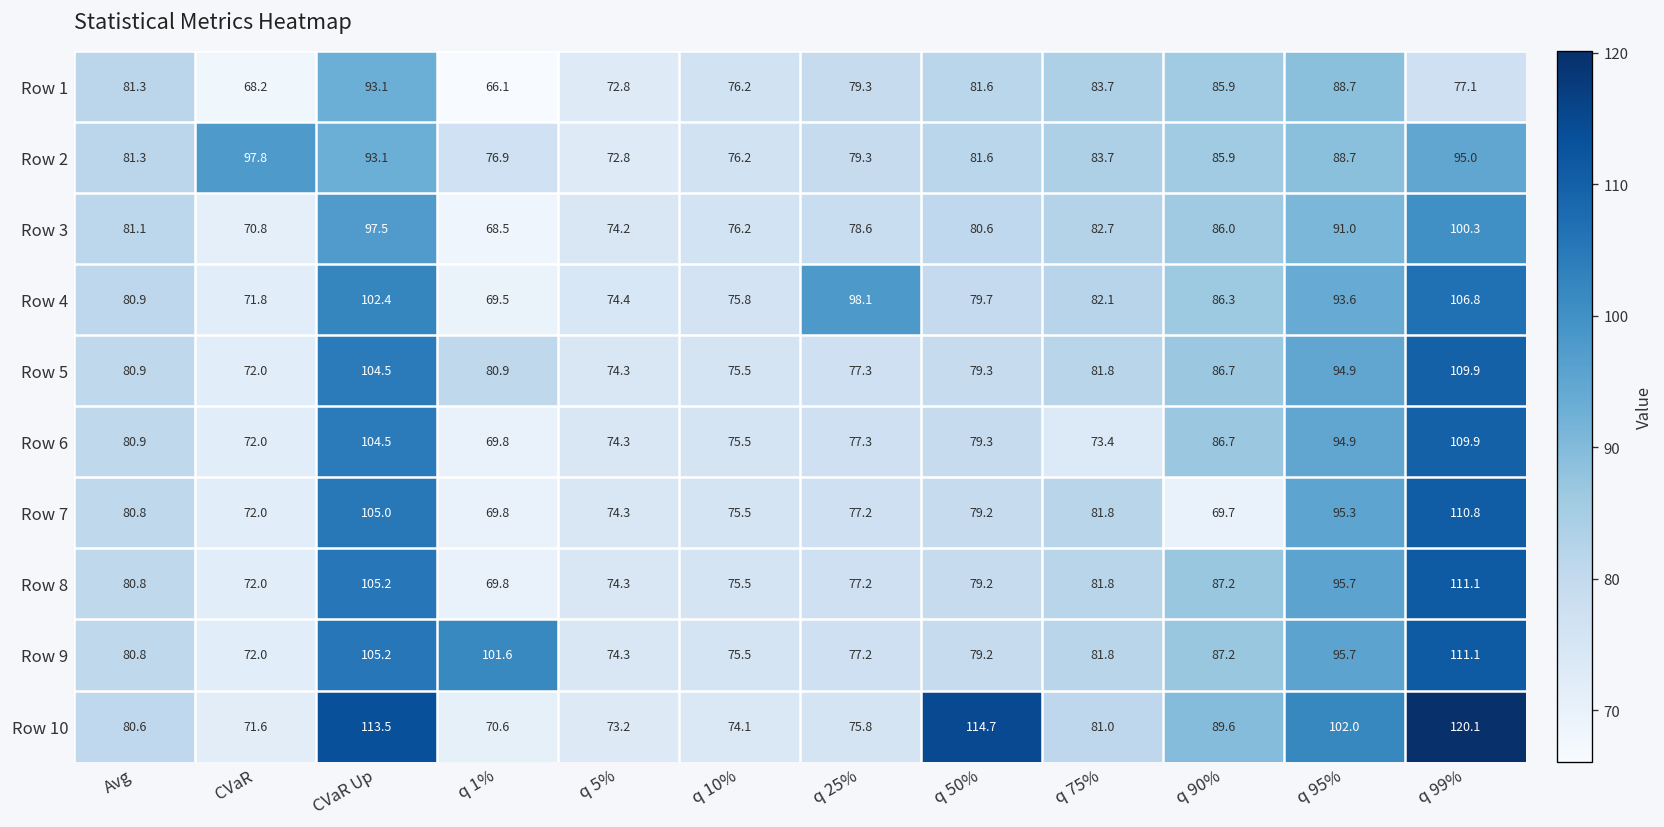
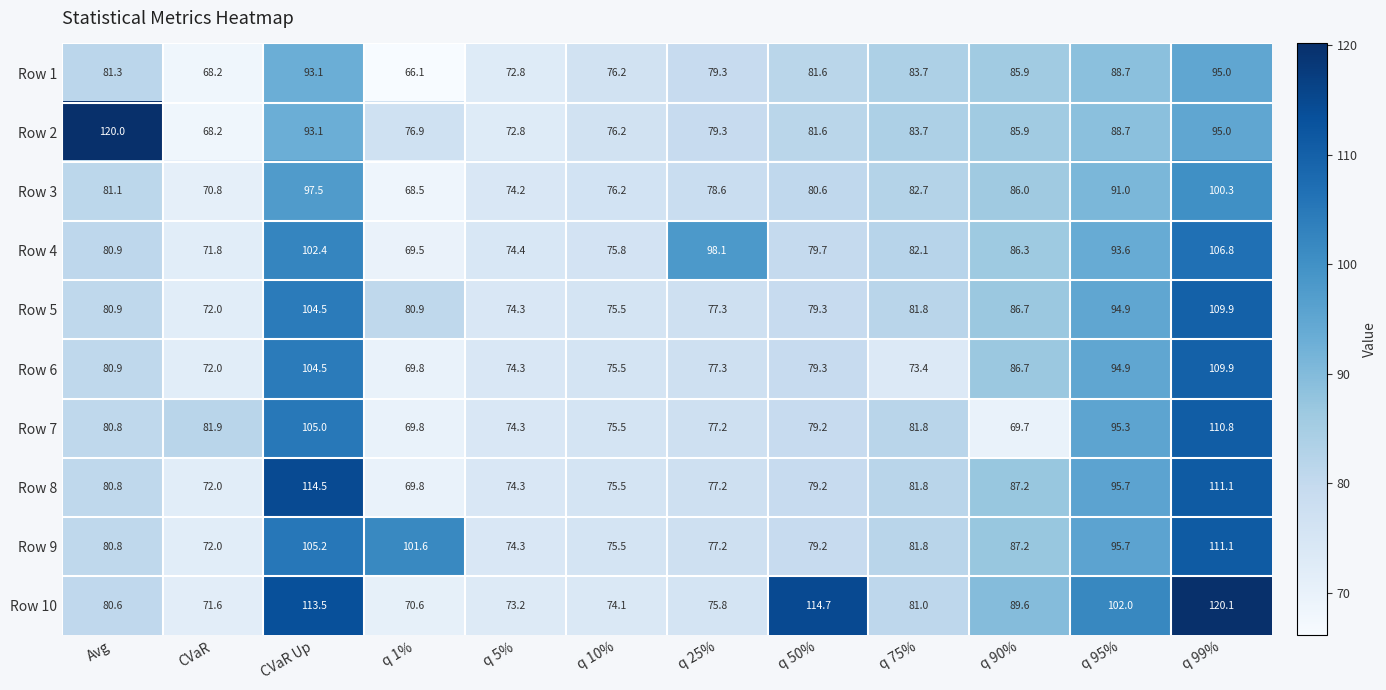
Row 1, q 99%: 77.1 -> 95.0
Row 2, Avg: 81.3 -> 120.0
Row 2, CVaR: 97.8 -> 68.2
Row 7, CVaR: 72.0 -> 81.9
Row 8, CVaR Up: 105.2 -> 114.5
